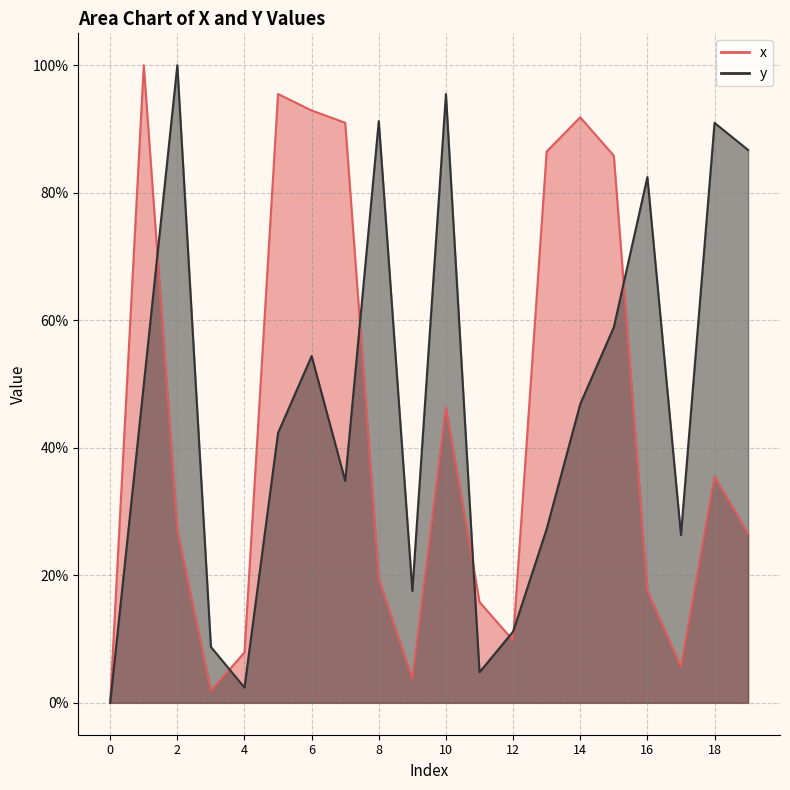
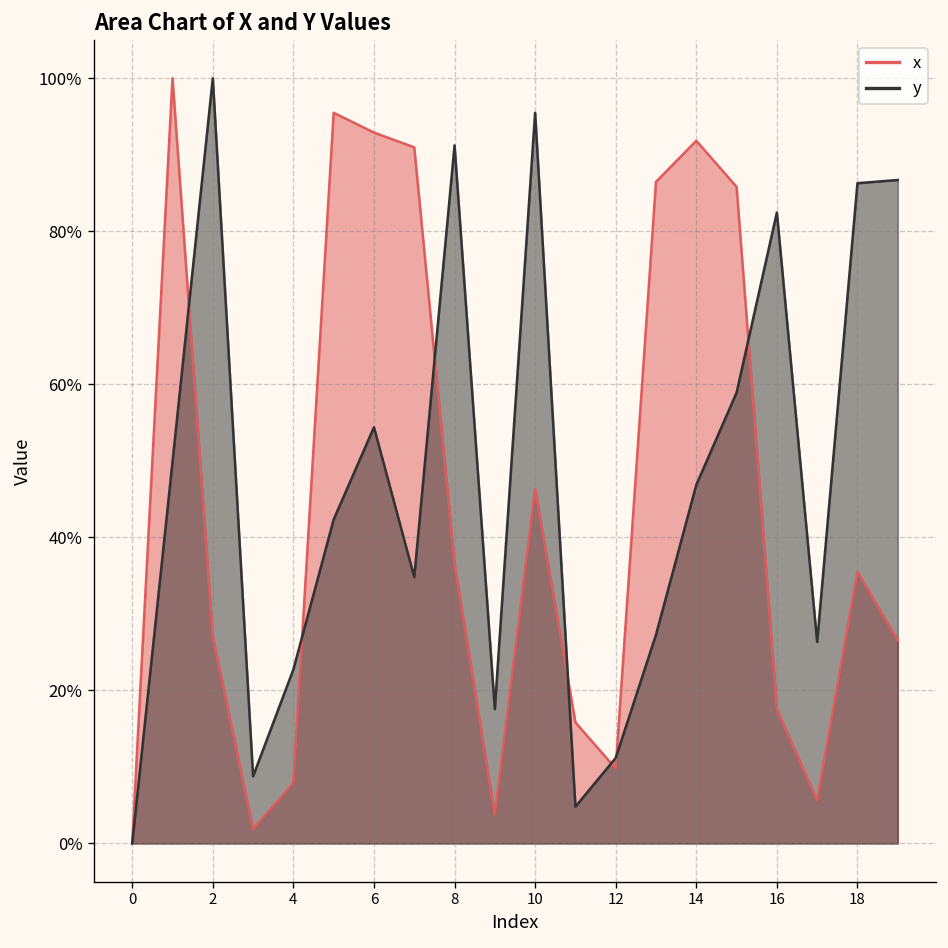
y, 4: 2% -> 23%
x, 8: 19% -> 37%
y, 18: 91% -> 86%
